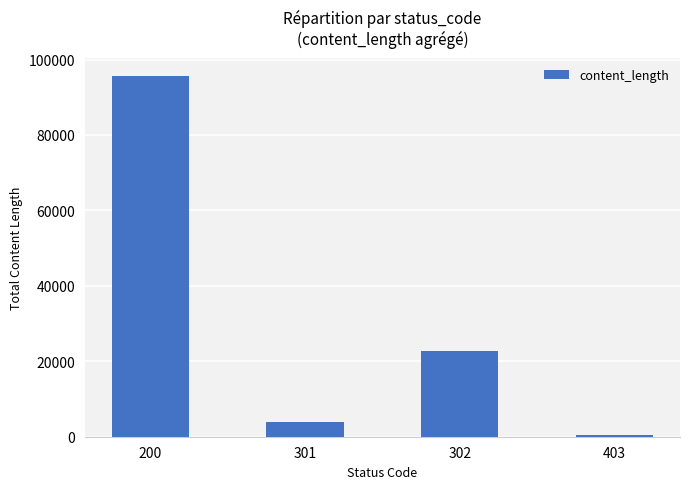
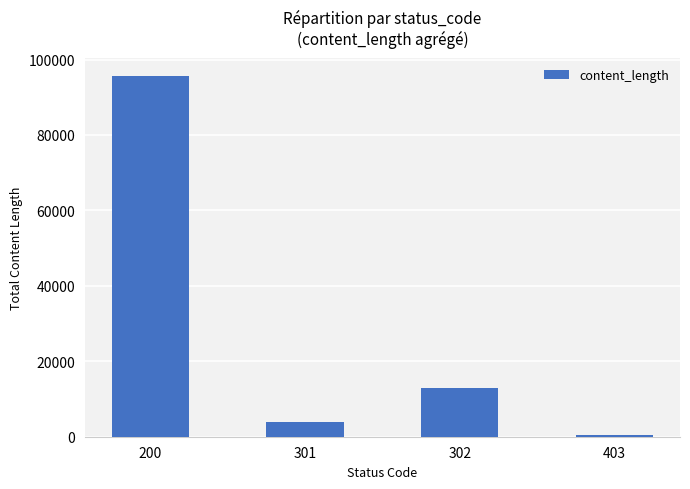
302: 23000 -> 13000
